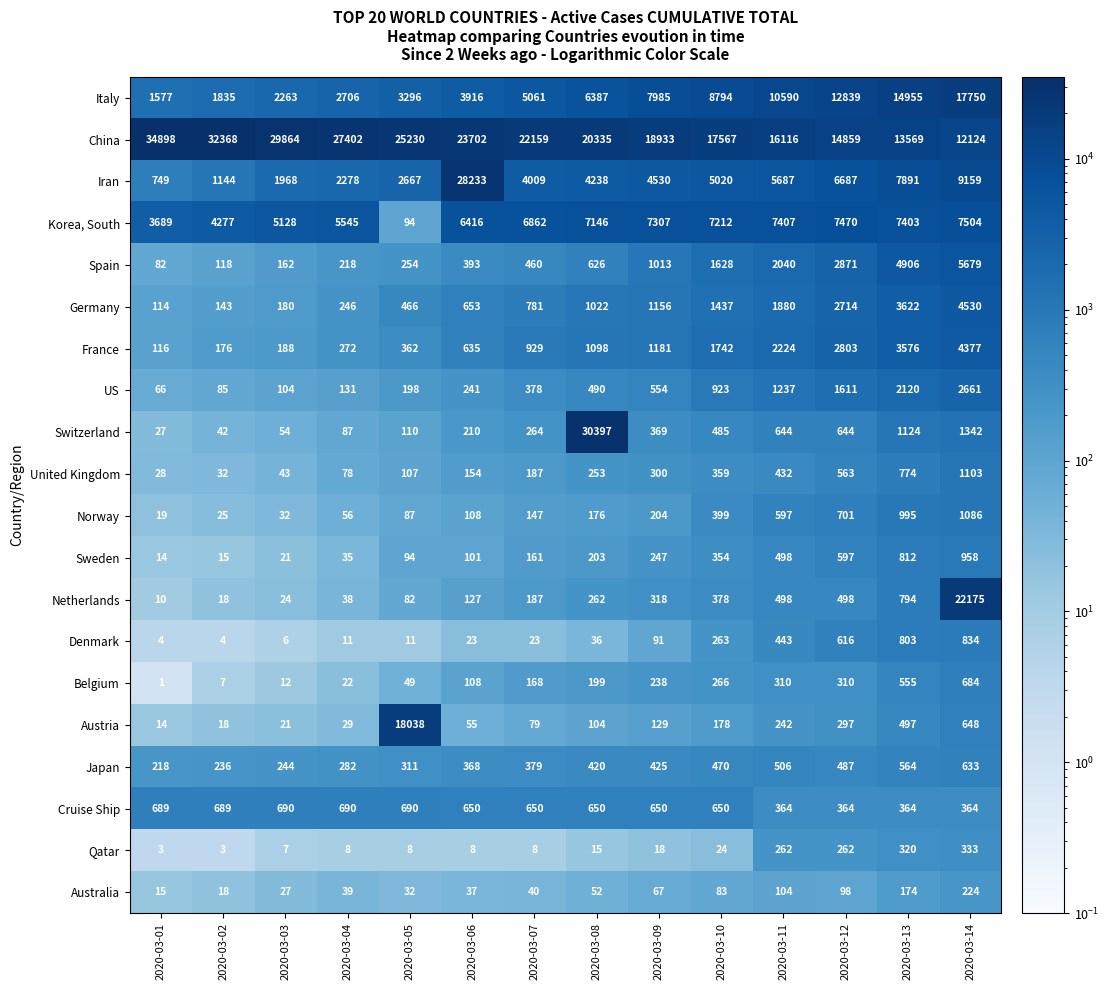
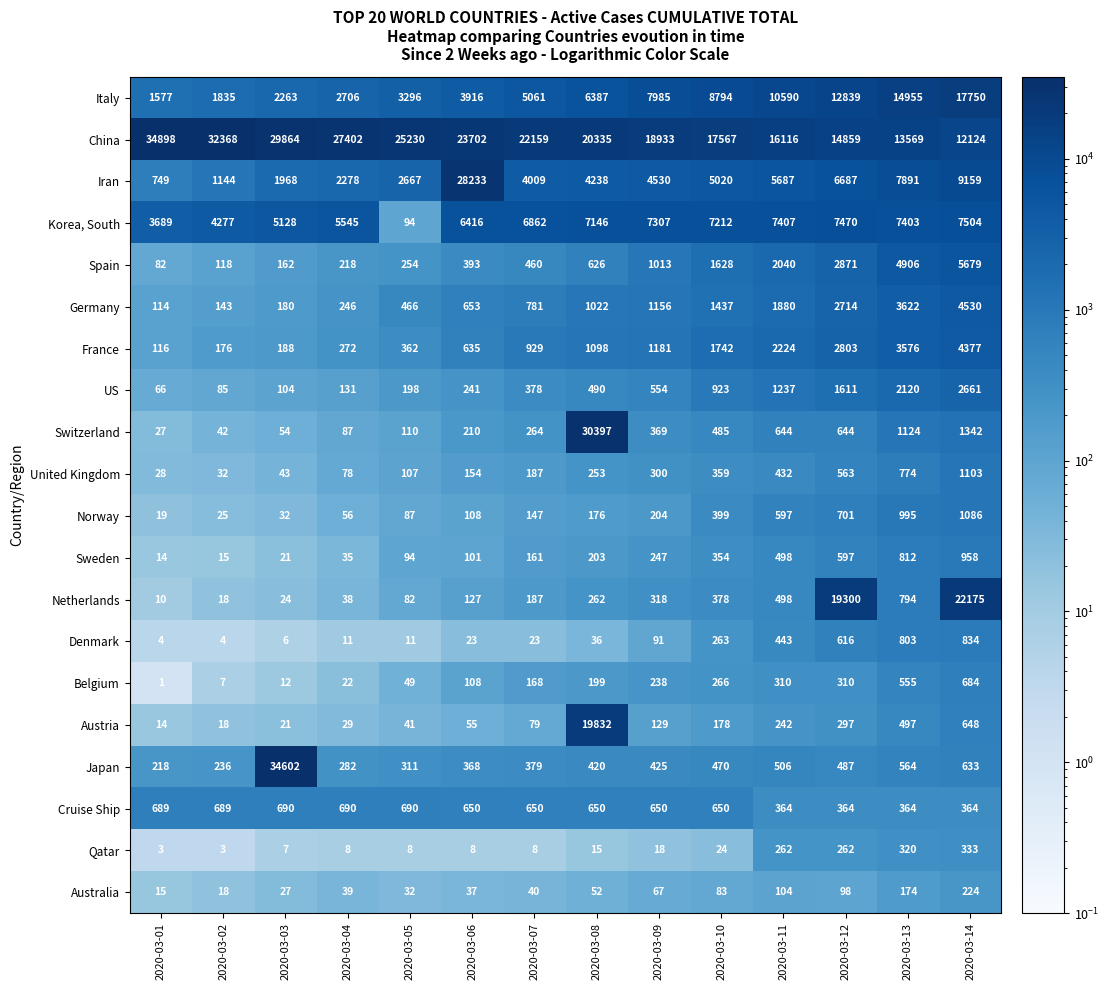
Netherlands, 2020-03-12: 498 -> 19300
Austria, 2020-03-05: 18038 -> 41
Austria, 2020-03-08: 104 -> 19832
Japan, 2020-03-03: 244 -> 34602
